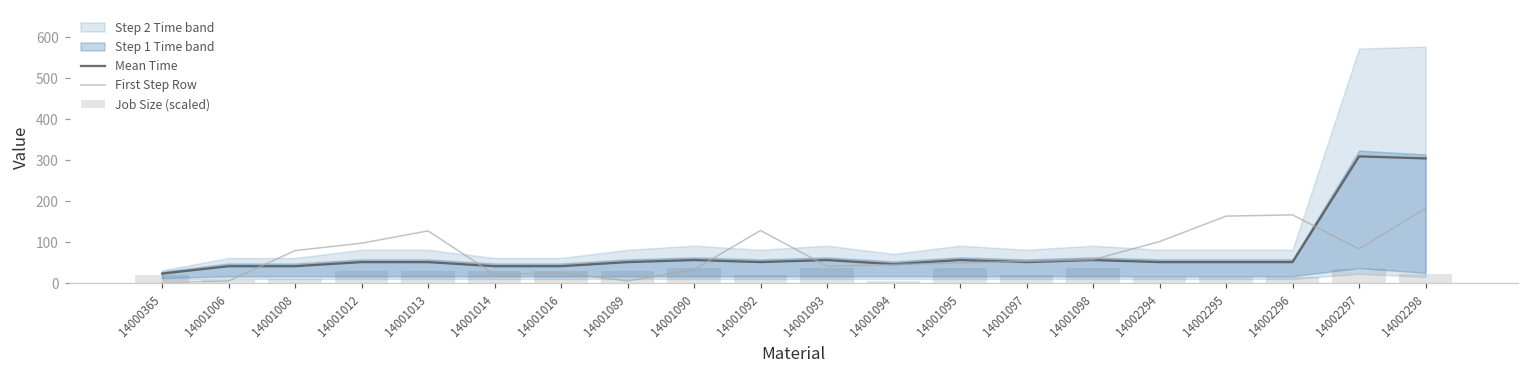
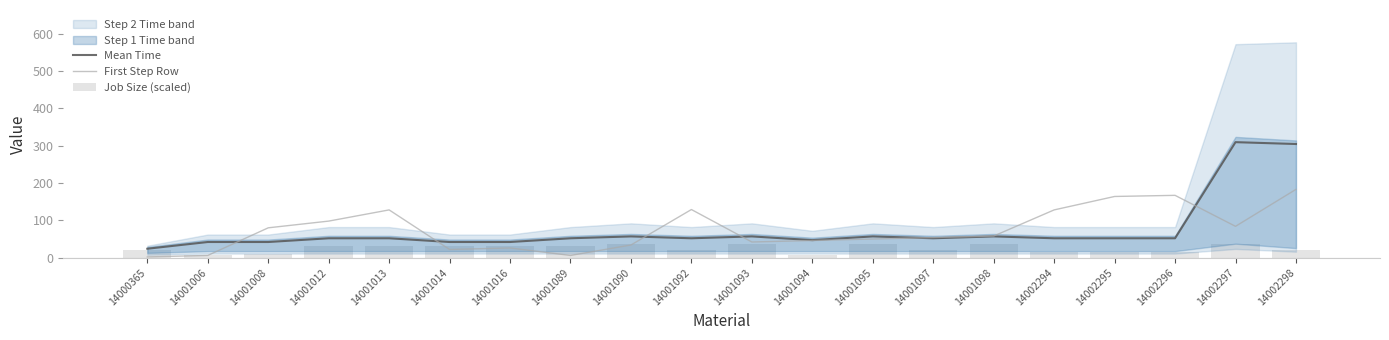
First Step Row, 14002294: 100 -> 130
